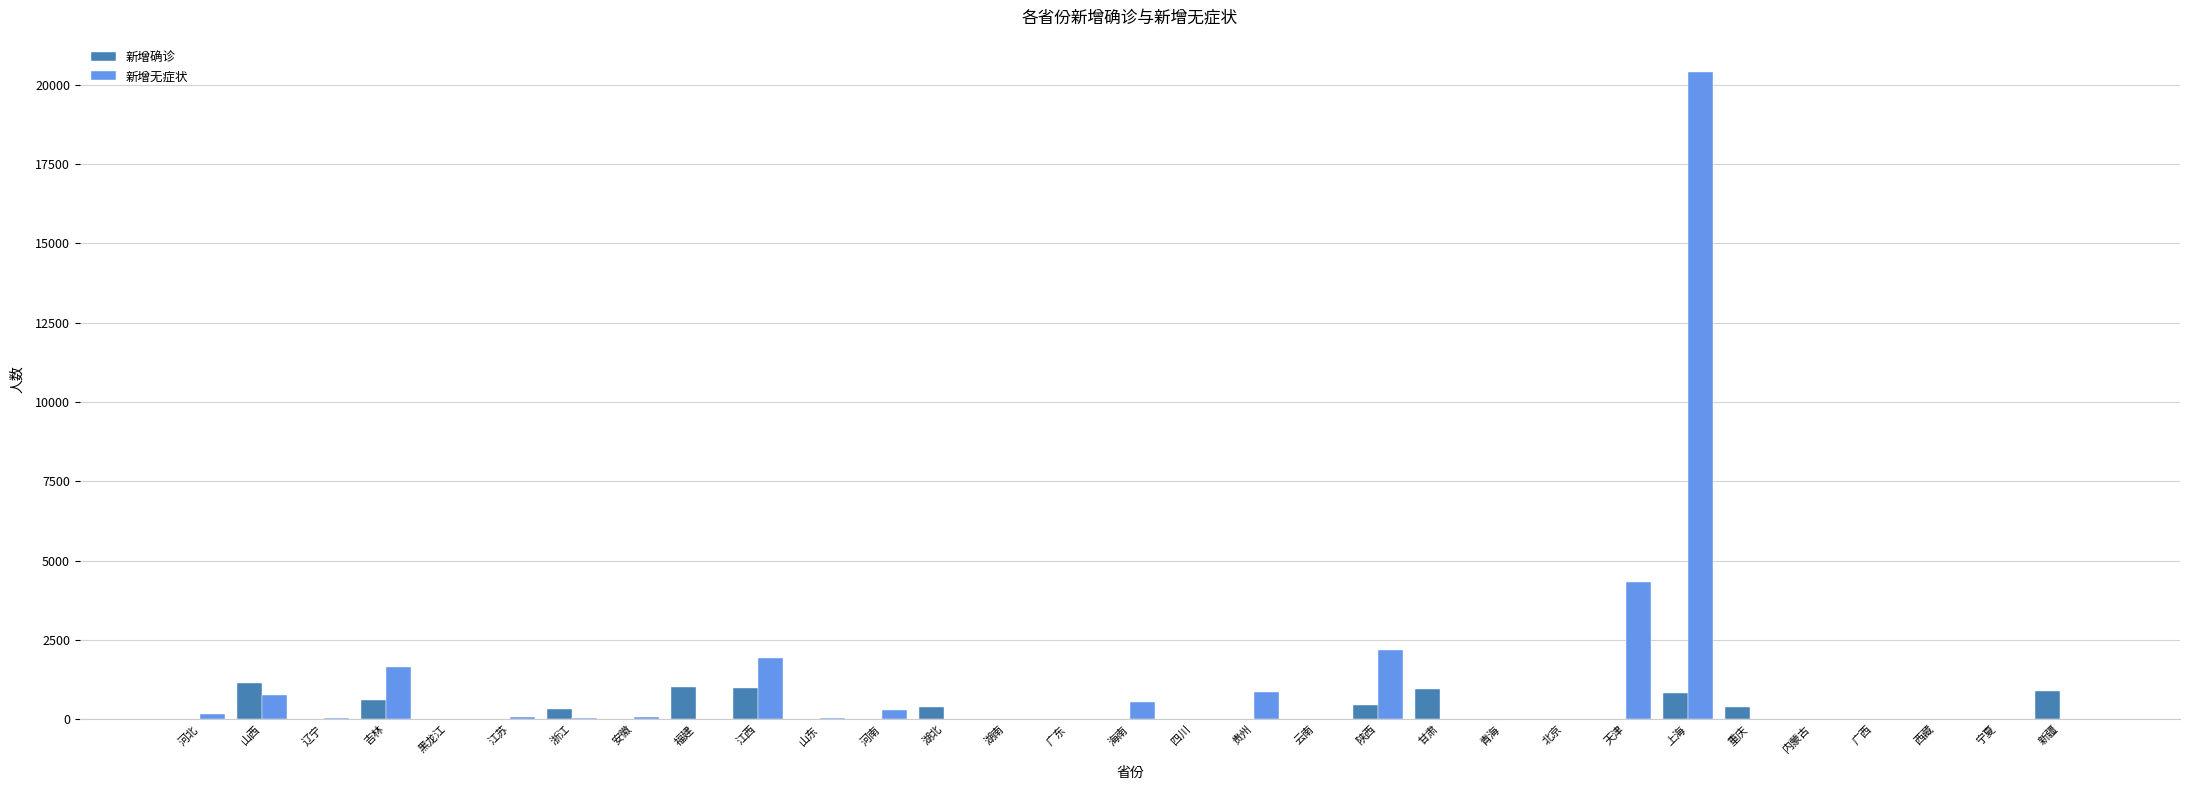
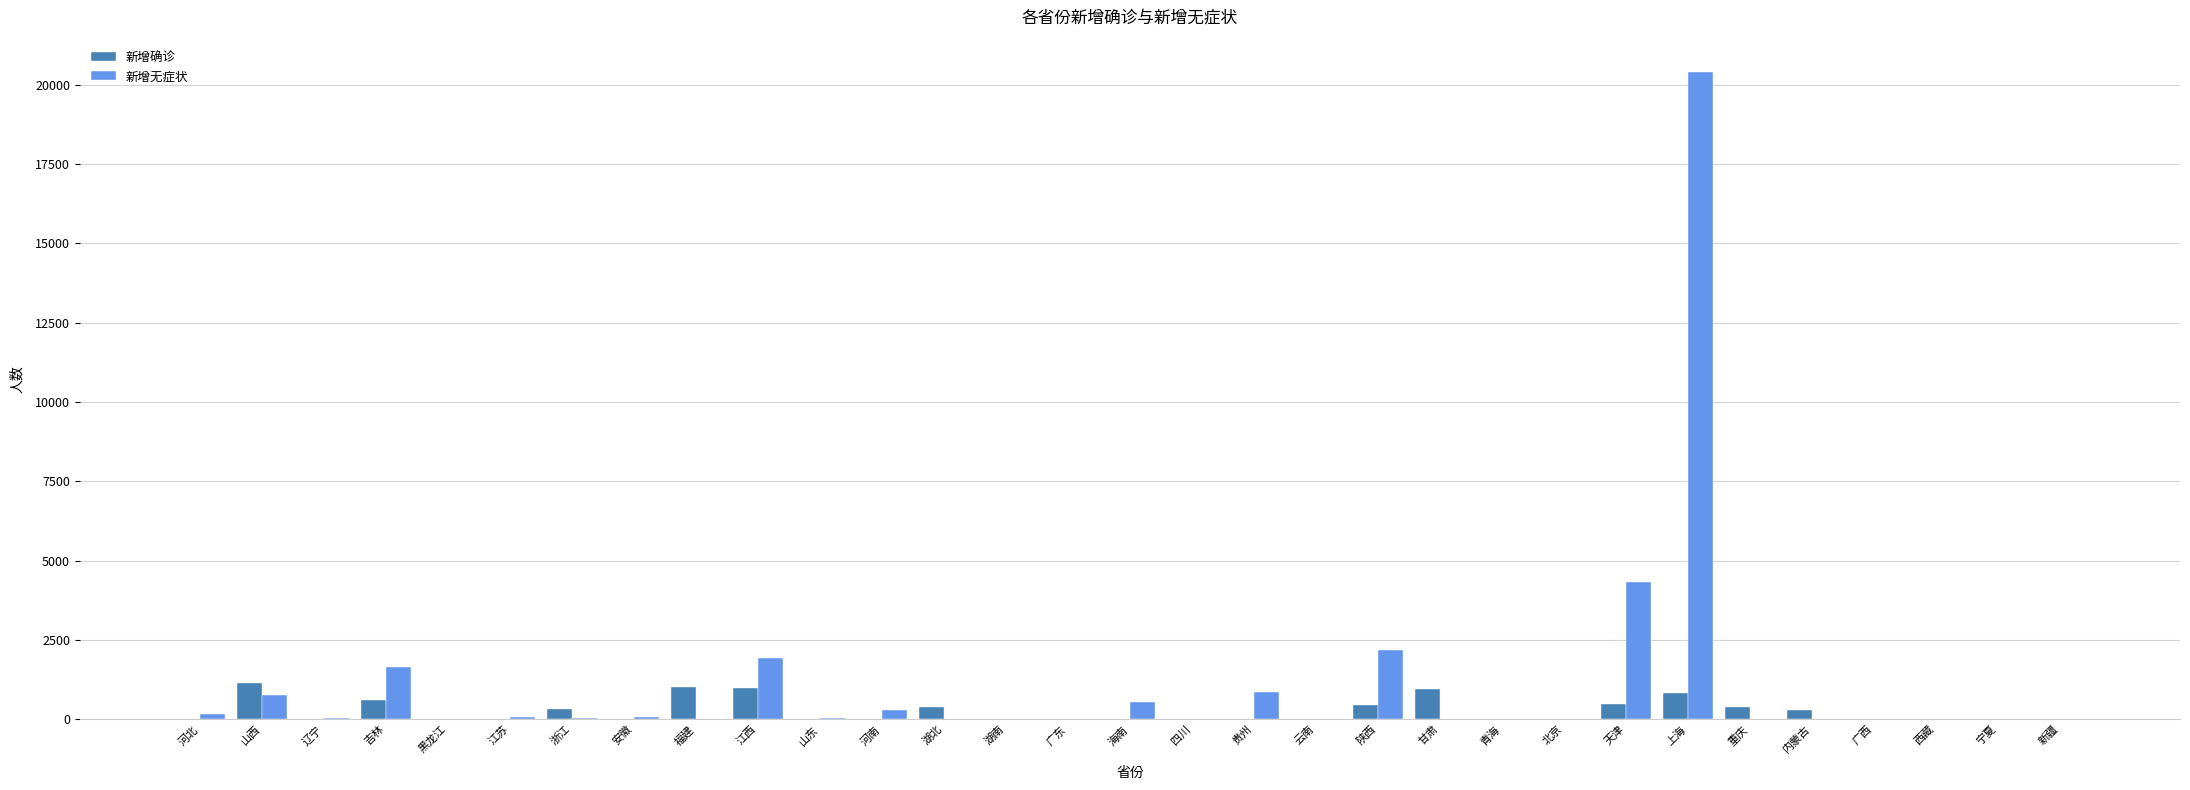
新增确诊, 天津: 0 -> 500
新增确诊, 内蒙古: 0 -> 300
新增确诊, 新疆: 900 -> 0
